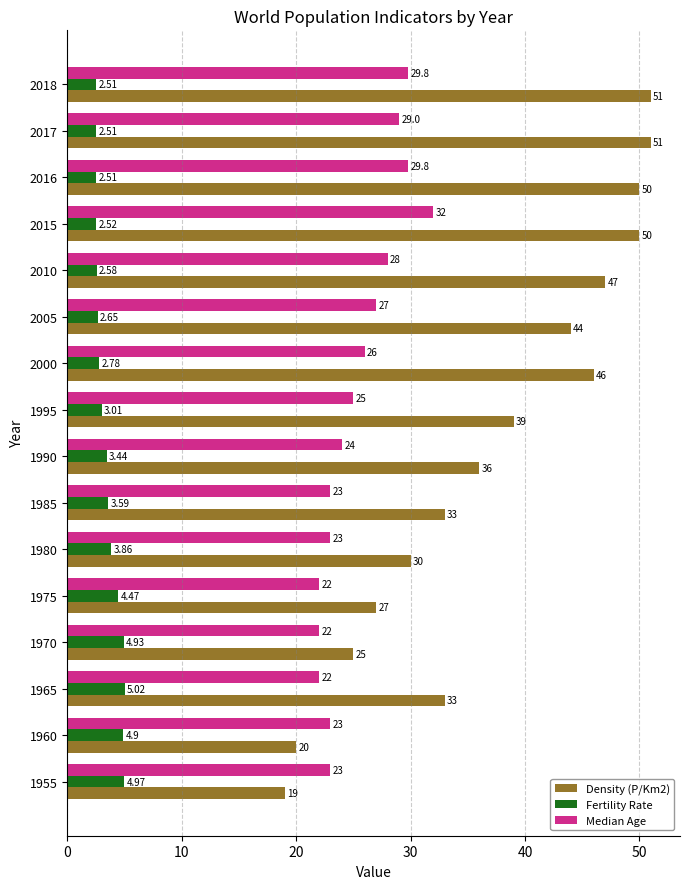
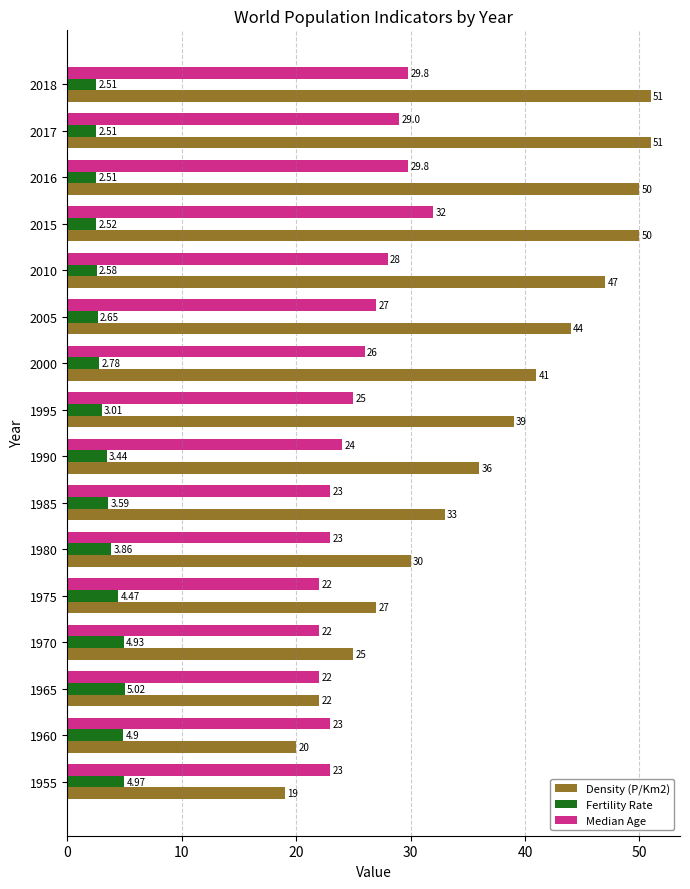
Density (P/Km2), 2000: 46 -> 41
Density (P/Km2), 1965: 33 -> 22
